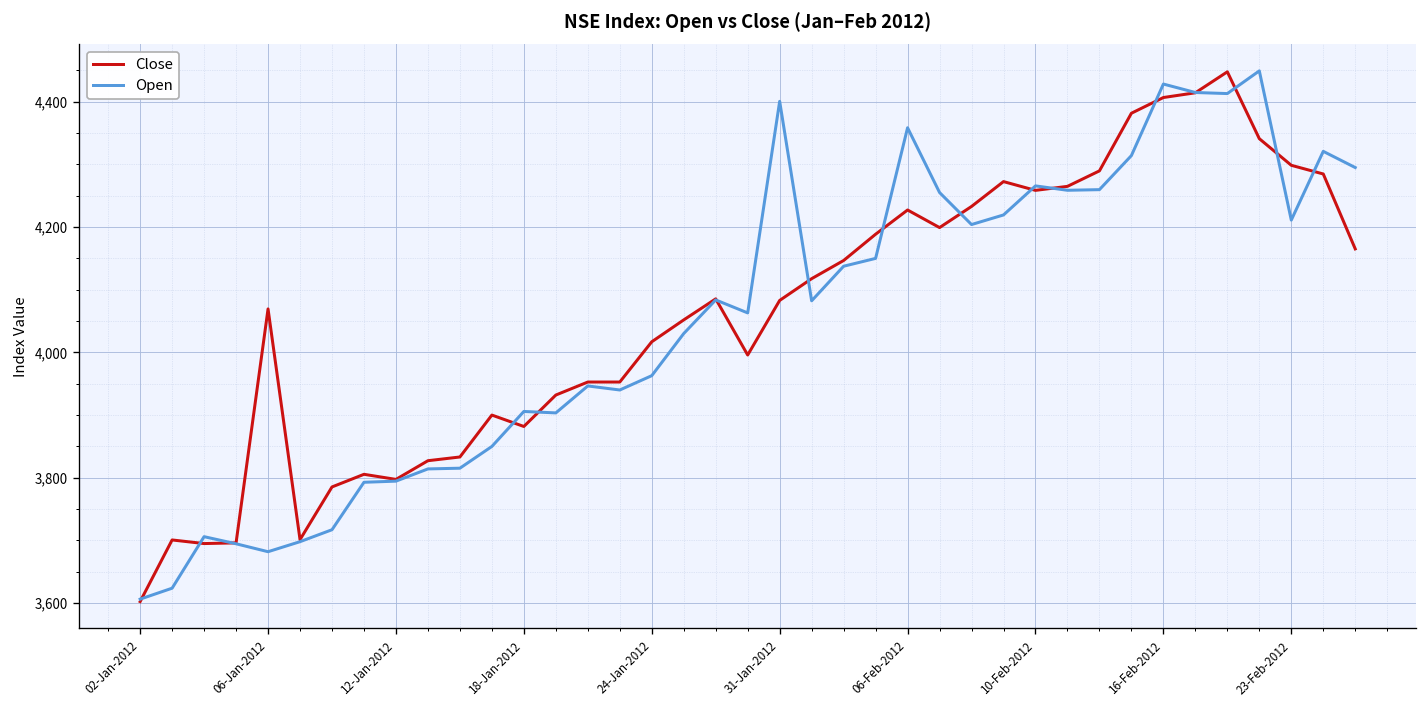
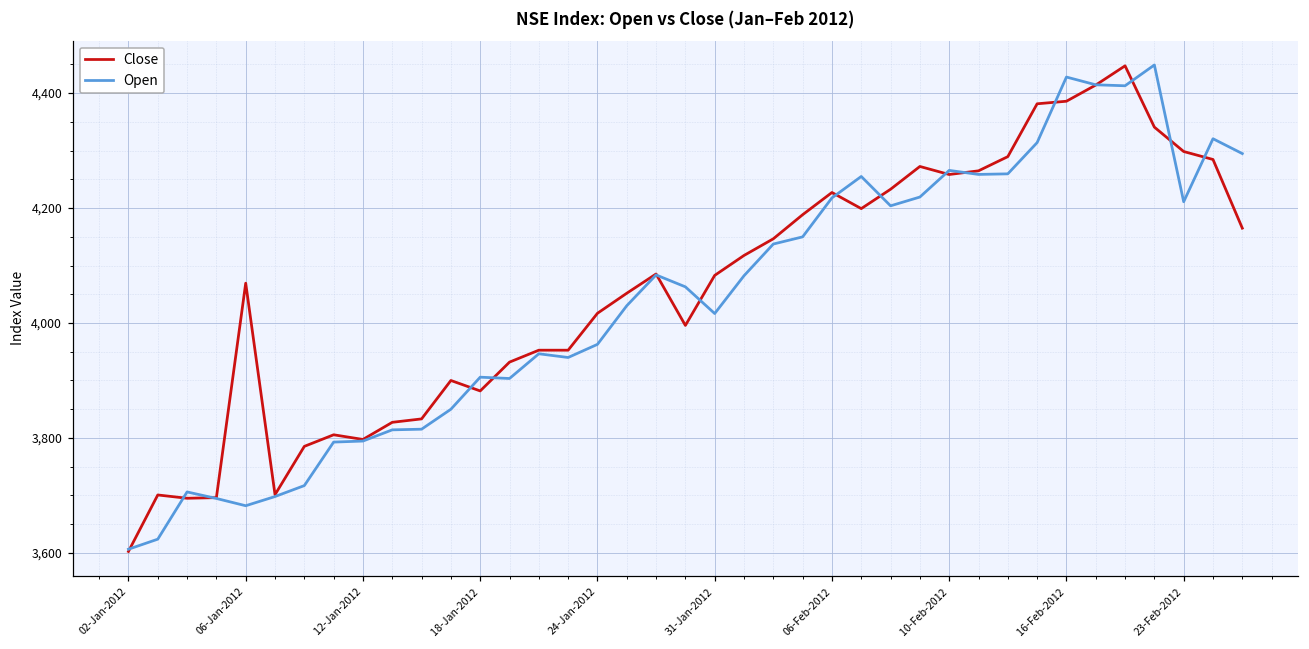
Open, 31-Jan-2012: 4,400 -> 4,020
Open, 06-Feb-2012: 4,360 -> 4,220
Close, 16-Feb-2012: 4,410 -> 4,390
